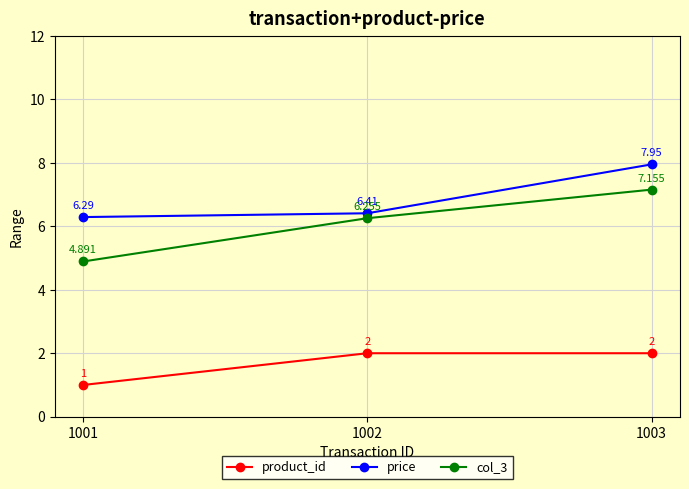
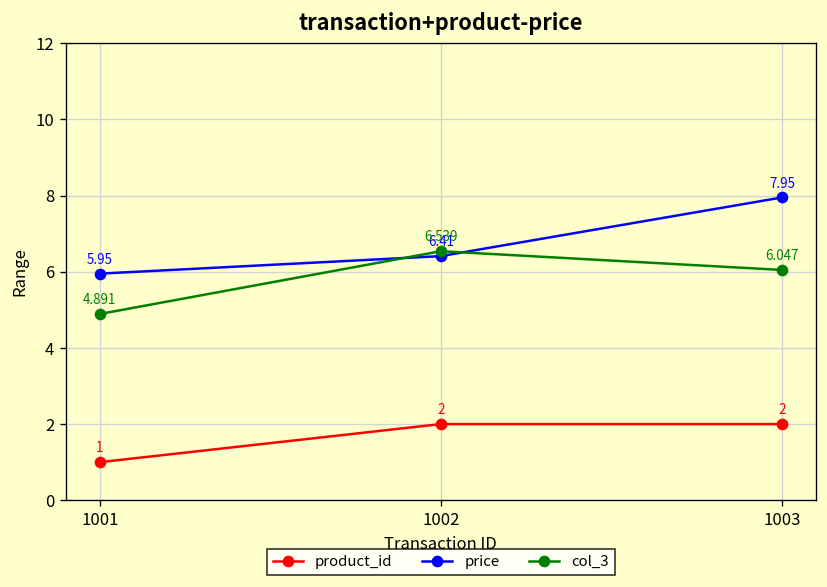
price, 1001: 6.29 -> 5.95
col_3, 1002: 6.255 -> 6.539
col_3, 1003: 7.155 -> 6.047
